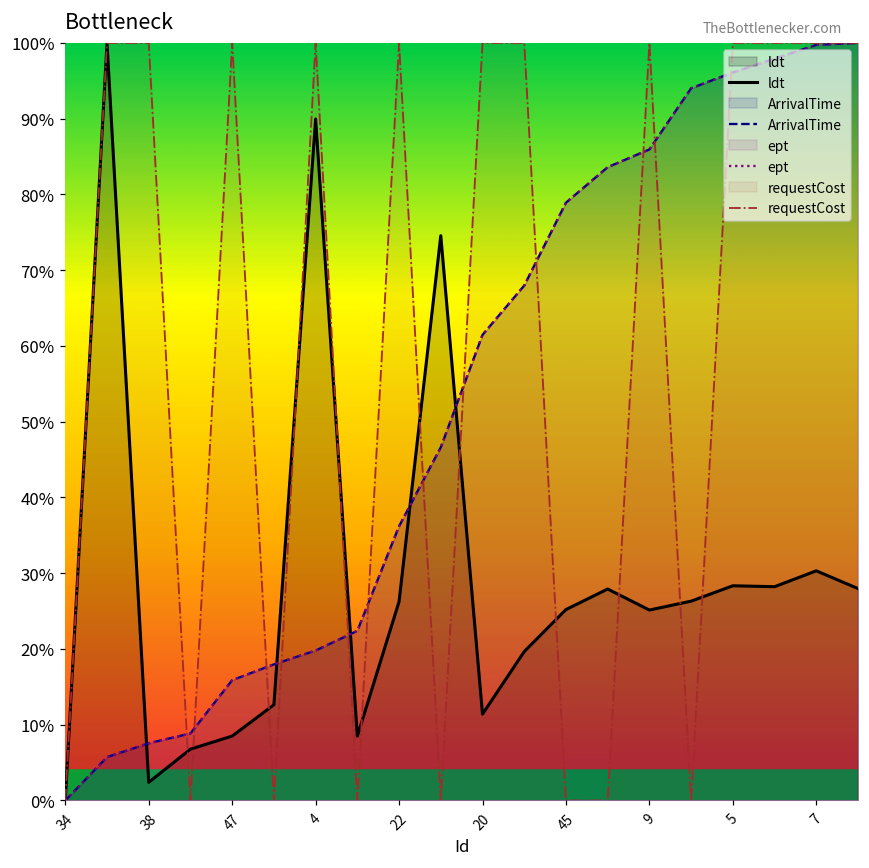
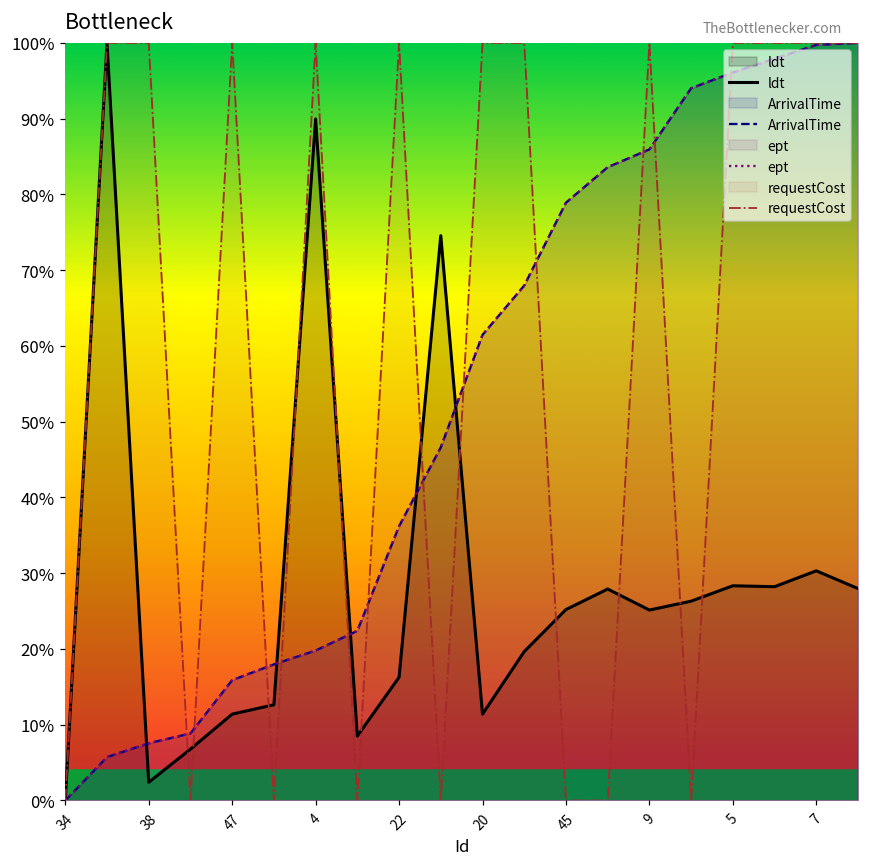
ldt, 47: 9% -> 11%
ldt, 22: 26% -> 16%
